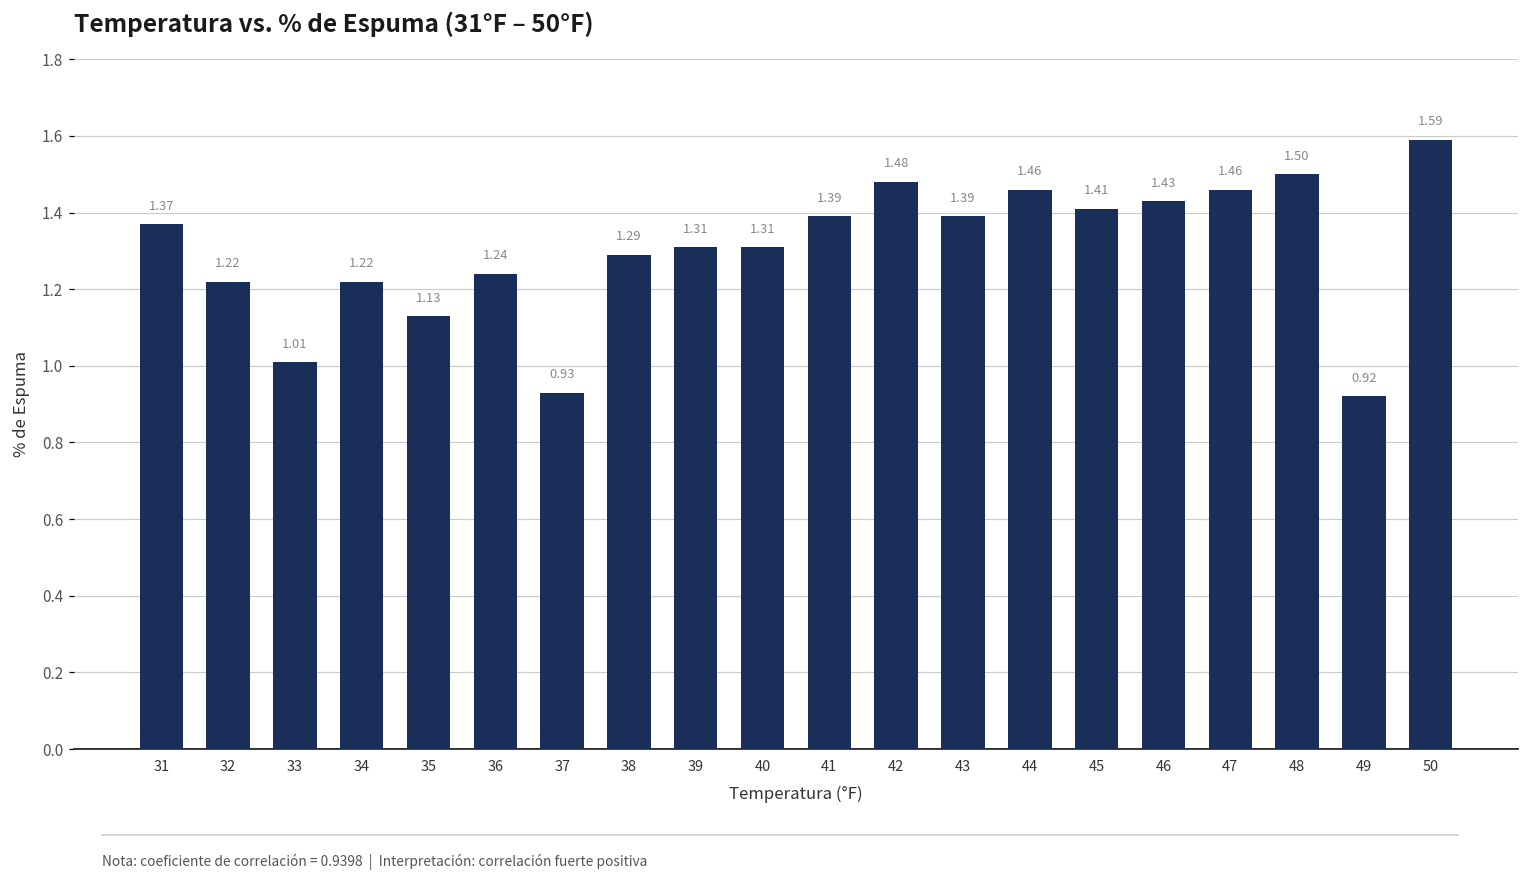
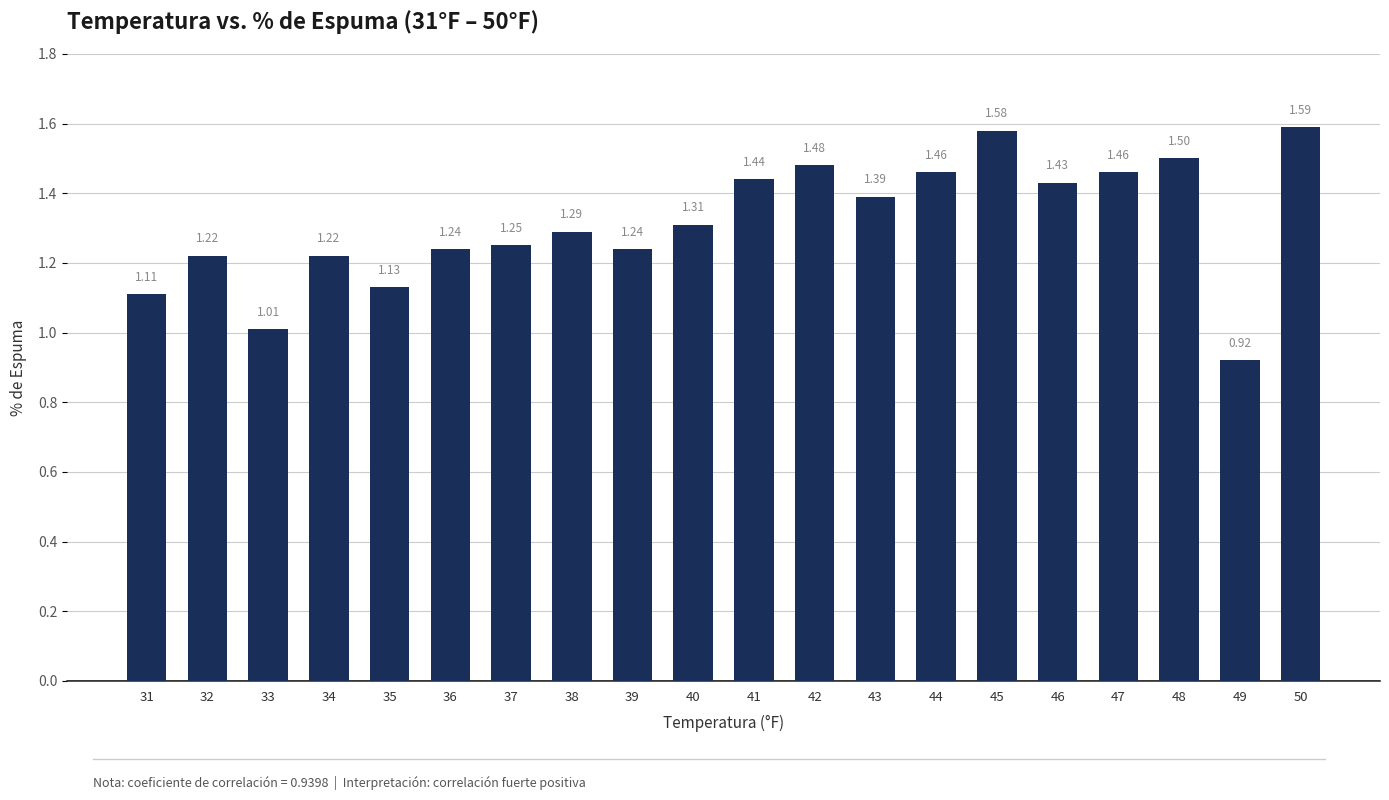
31: 1.37 -> 1.11
37: 0.93 -> 1.25
39: 1.31 -> 1.24
41: 1.39 -> 1.44
45: 1.41 -> 1.58
